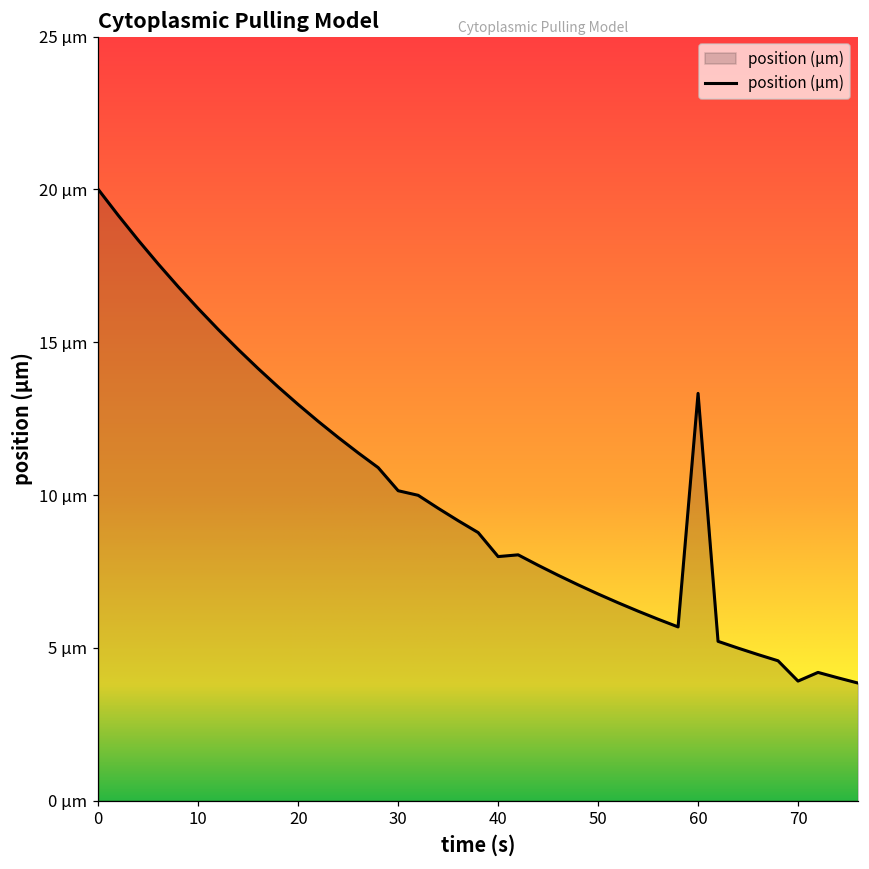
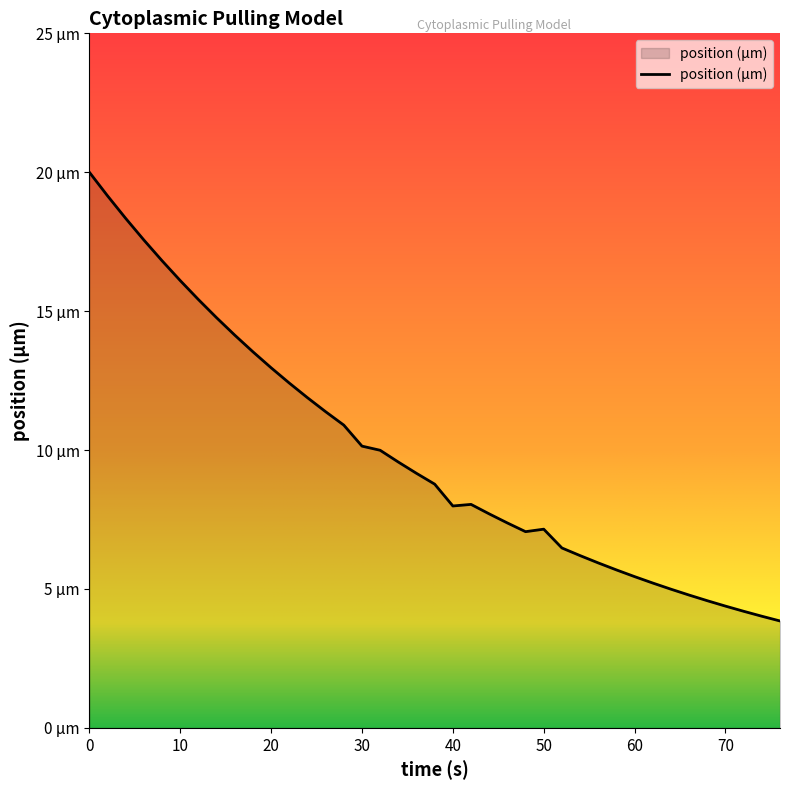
50: 6.8 μm -> 7.2 μm
60: 13.3 μm -> 5.4 μm
70: 3.9 μm -> 4.4 μm
